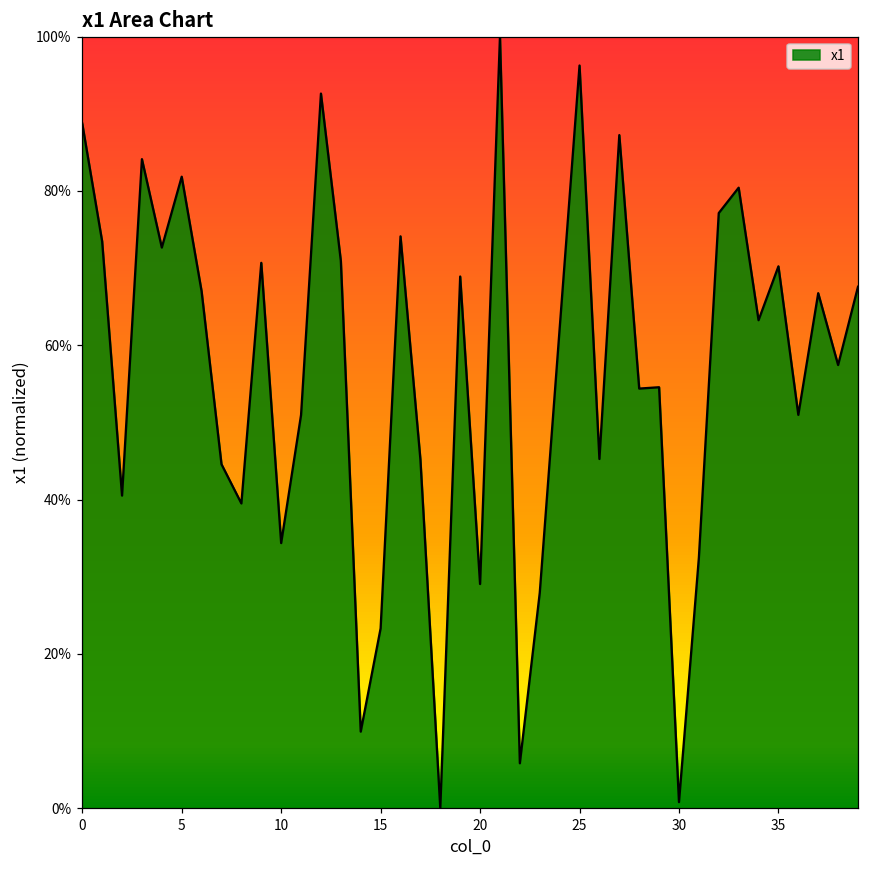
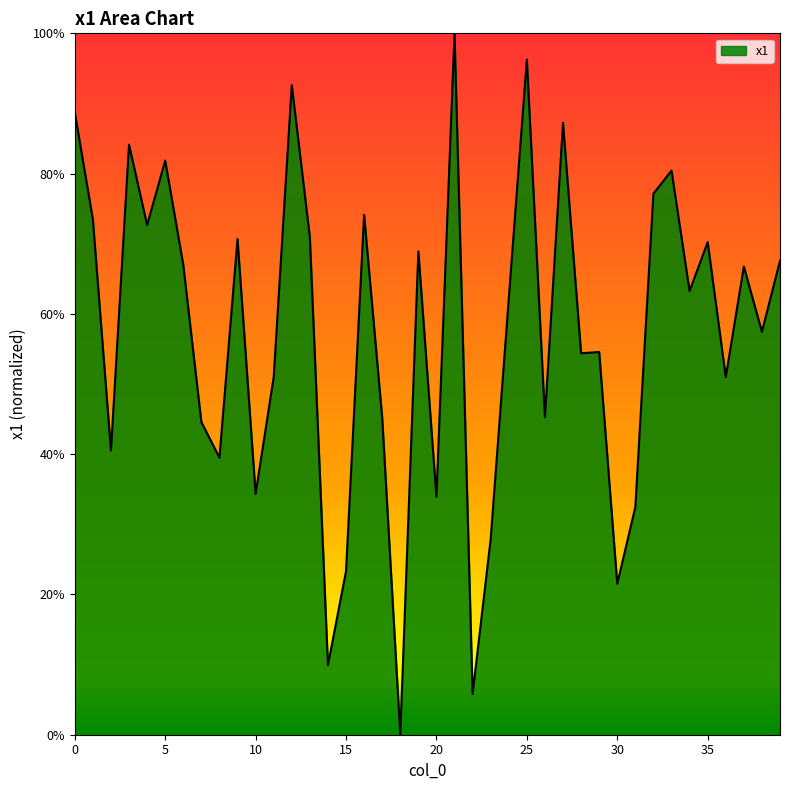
20: 29% -> 34%
30: 1% -> 22%
